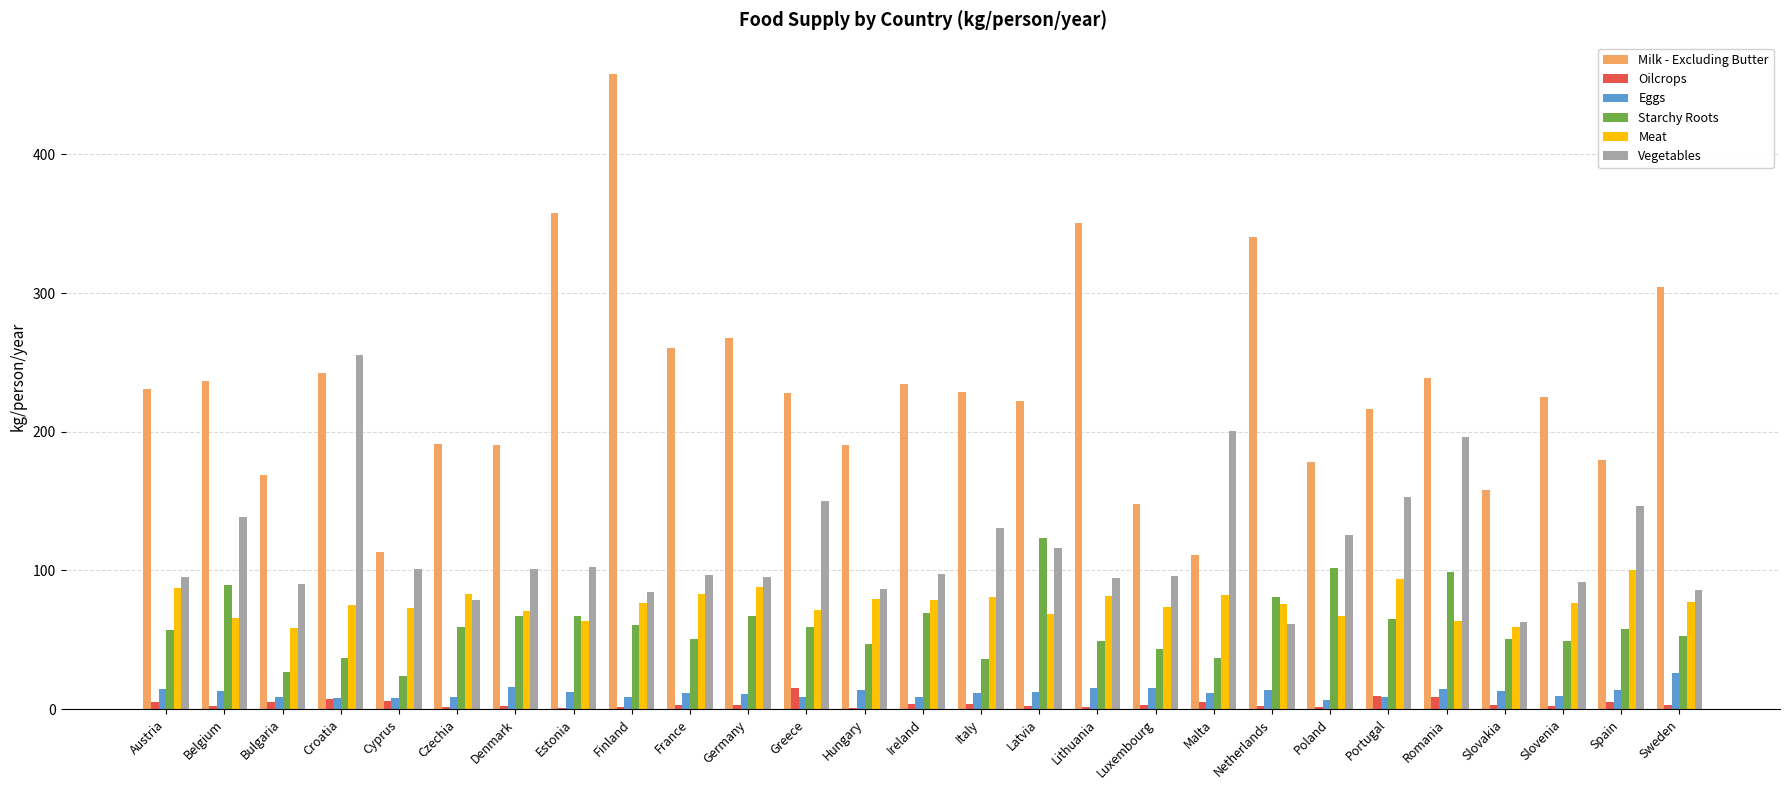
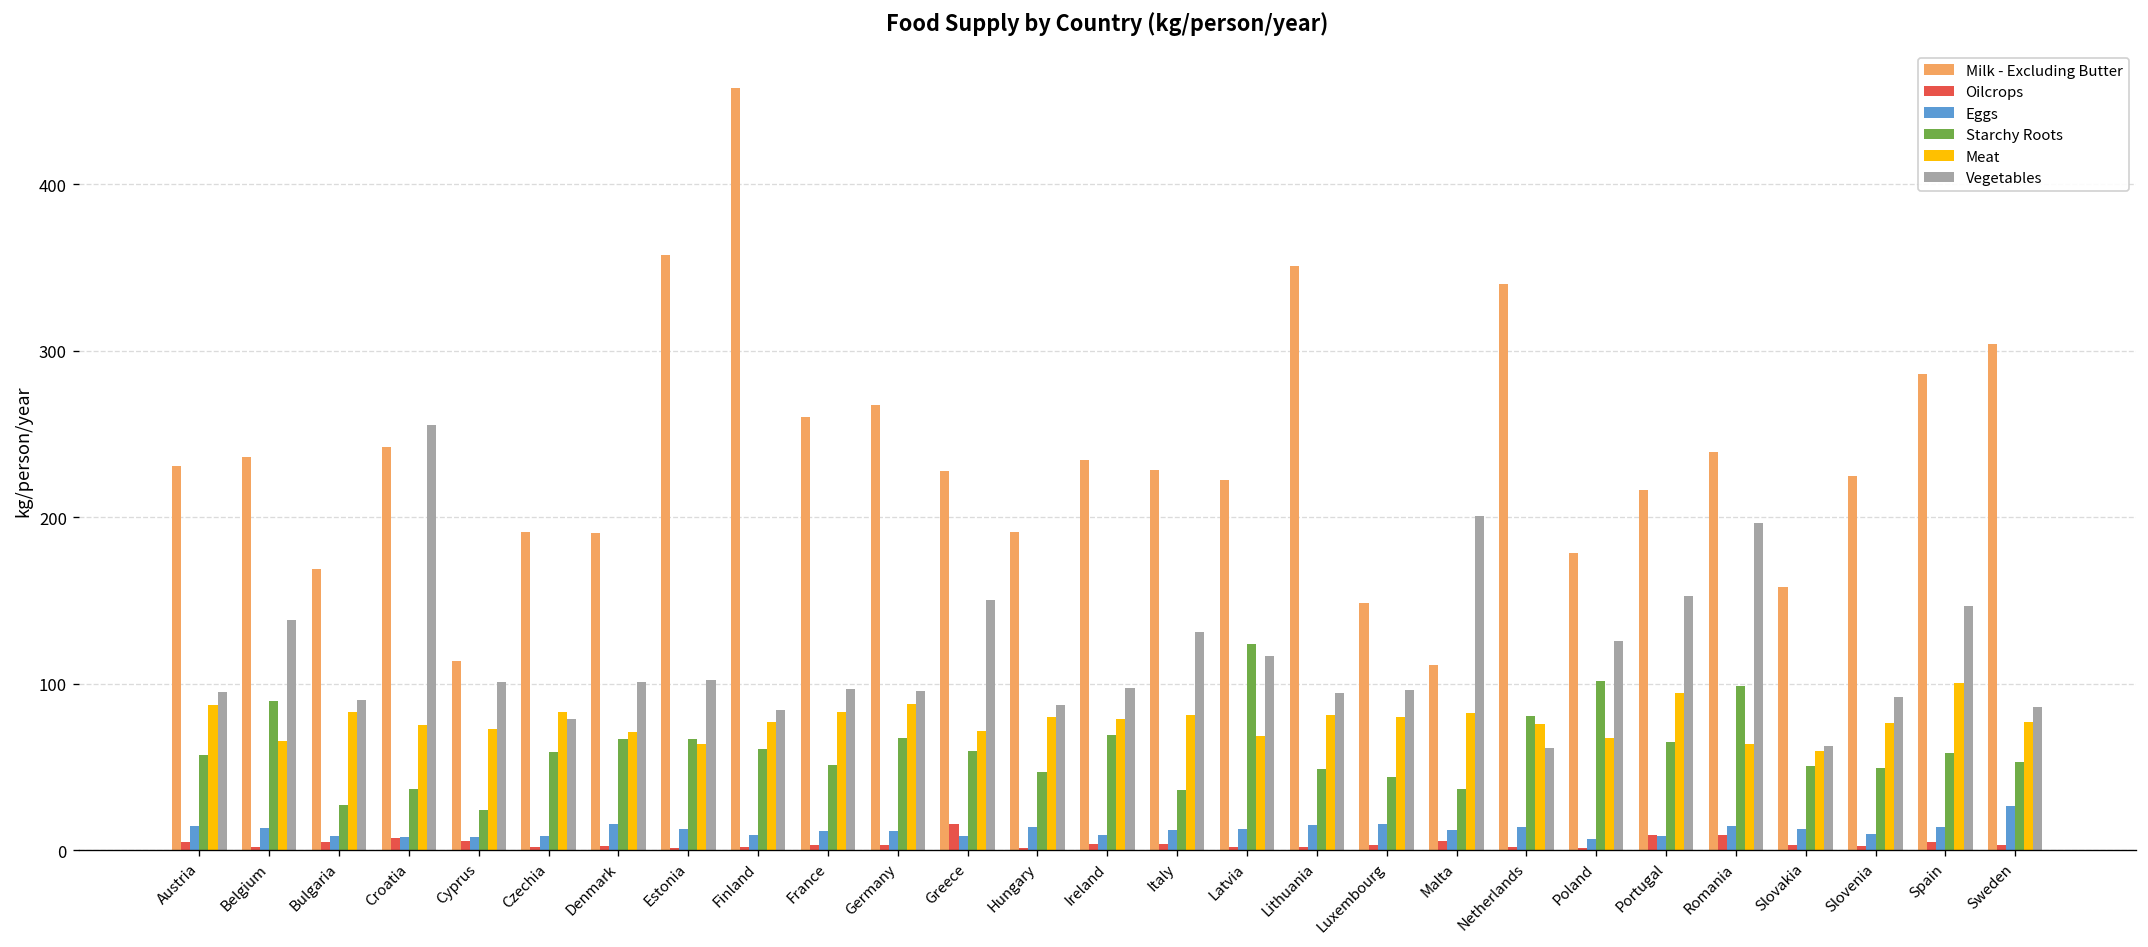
Meat, Bulgaria: 58 -> 83
Meat, Luxembourg: 74 -> 80
Milk - Excluding Butter, Spain: 180 -> 286
